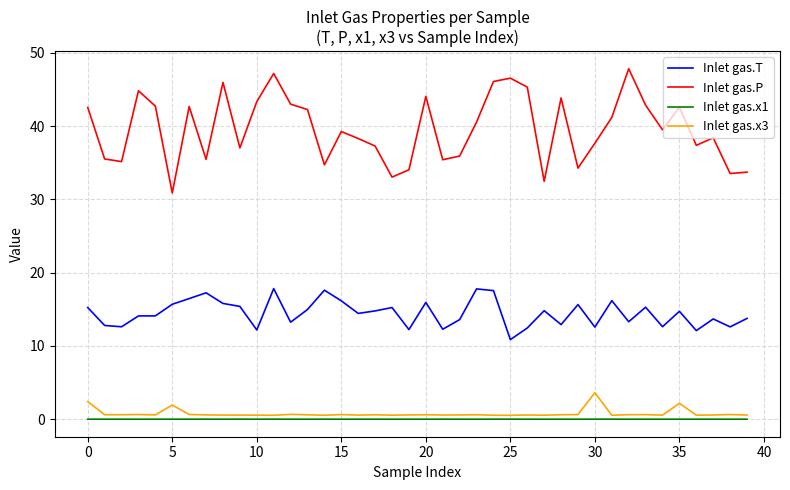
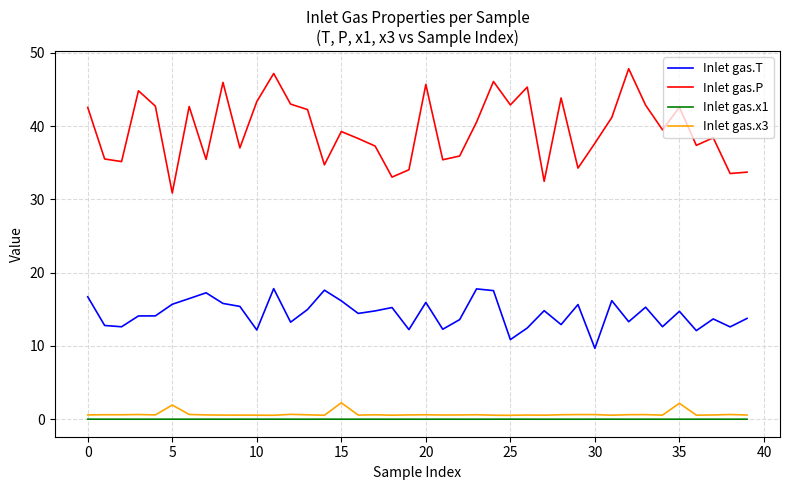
Inlet gas.T, 0: 15 -> 17
Inlet gas.x3, 0: 2 -> 1
Inlet gas.x3, 15: 1 -> 2
Inlet gas.P, 20: 44 -> 46
Inlet gas.P, 25: 47 -> 43
Inlet gas.T, 30: 13 -> 10
Inlet gas.x3, 30: 4 -> 1
